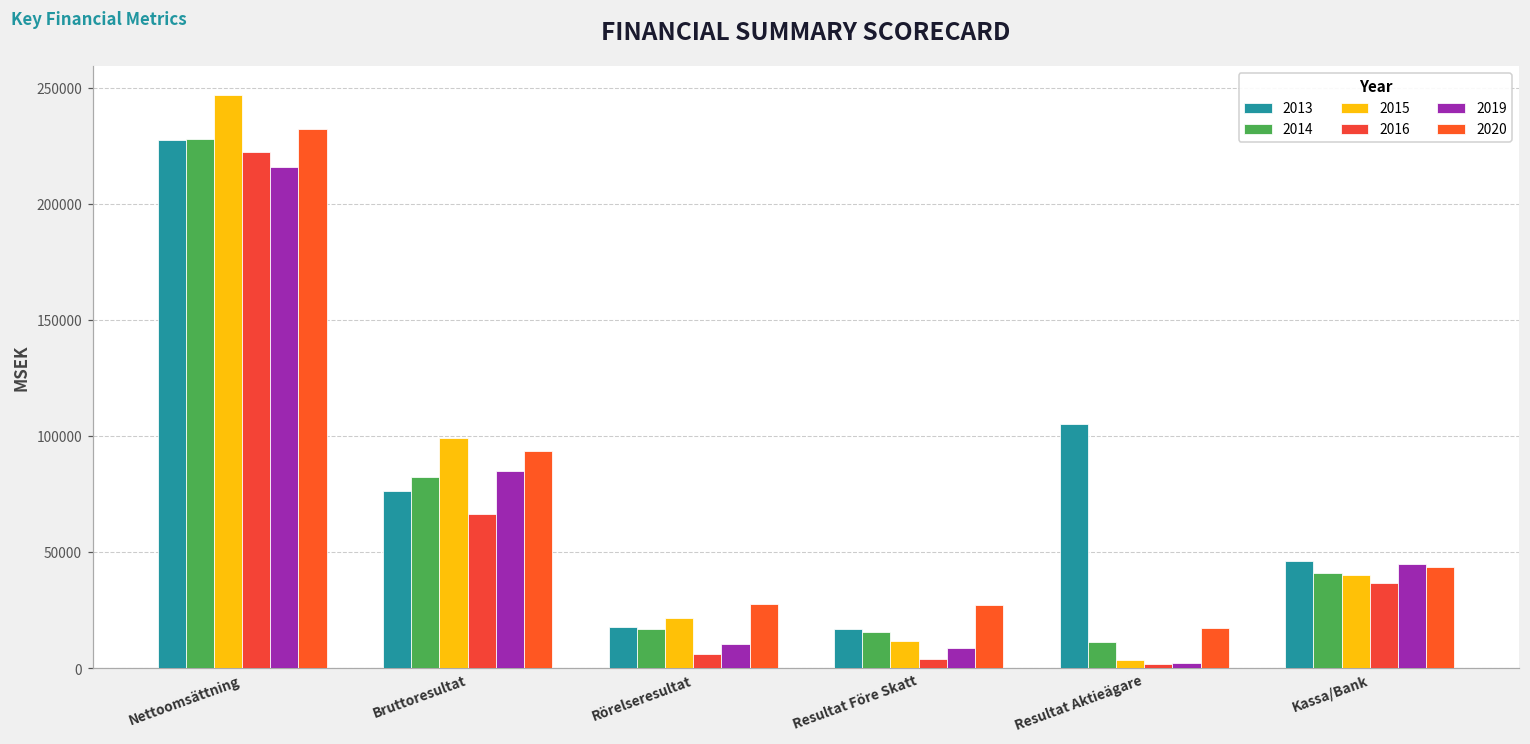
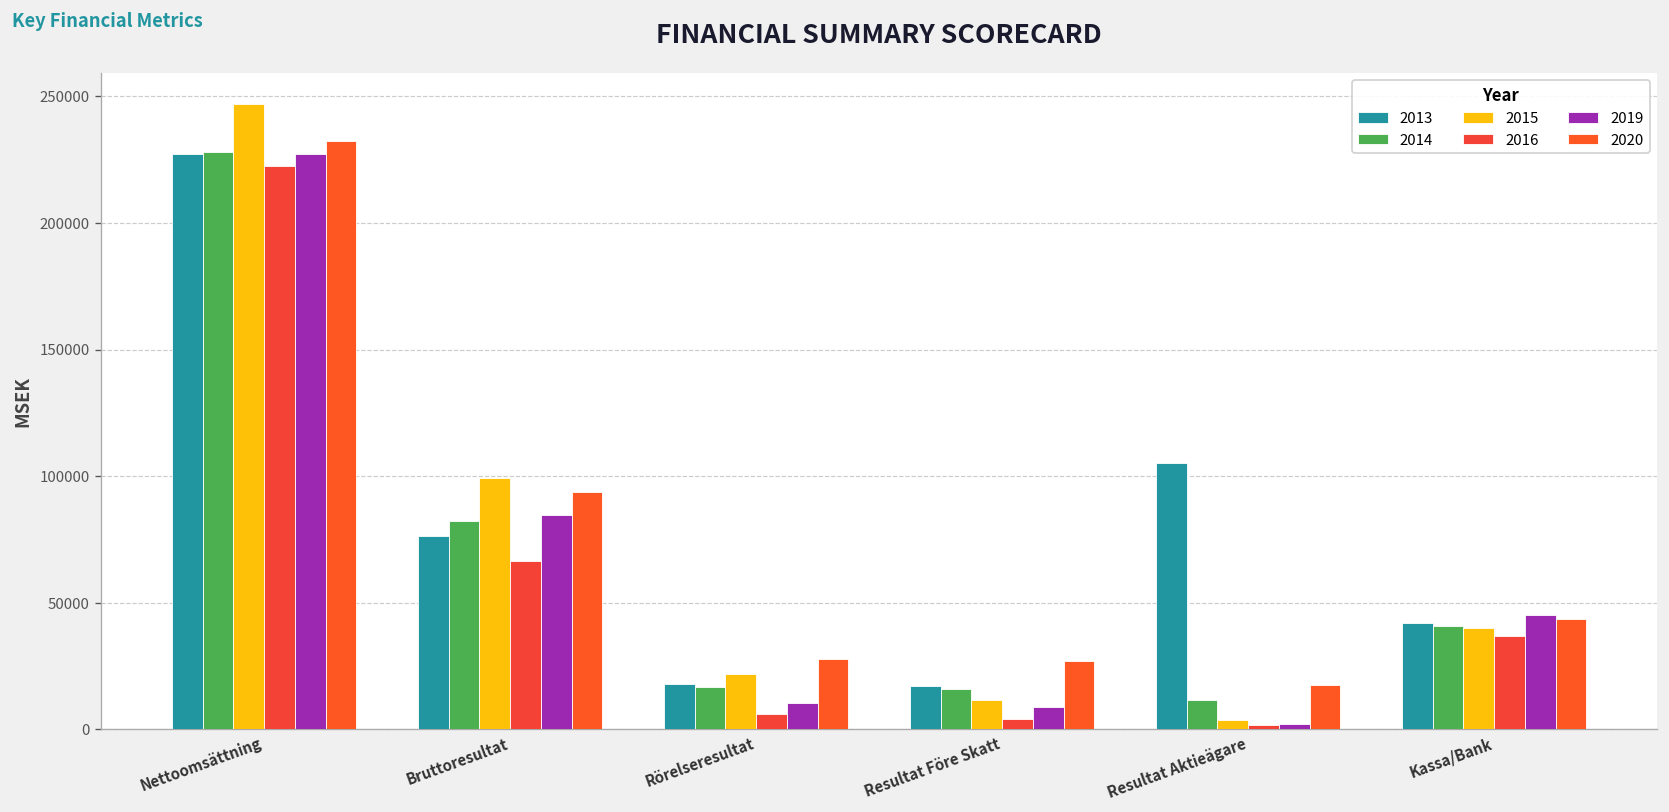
2019, Nettoomsättning: 216000 -> 227000
2013, Kassa/Bank: 46000 -> 42000
